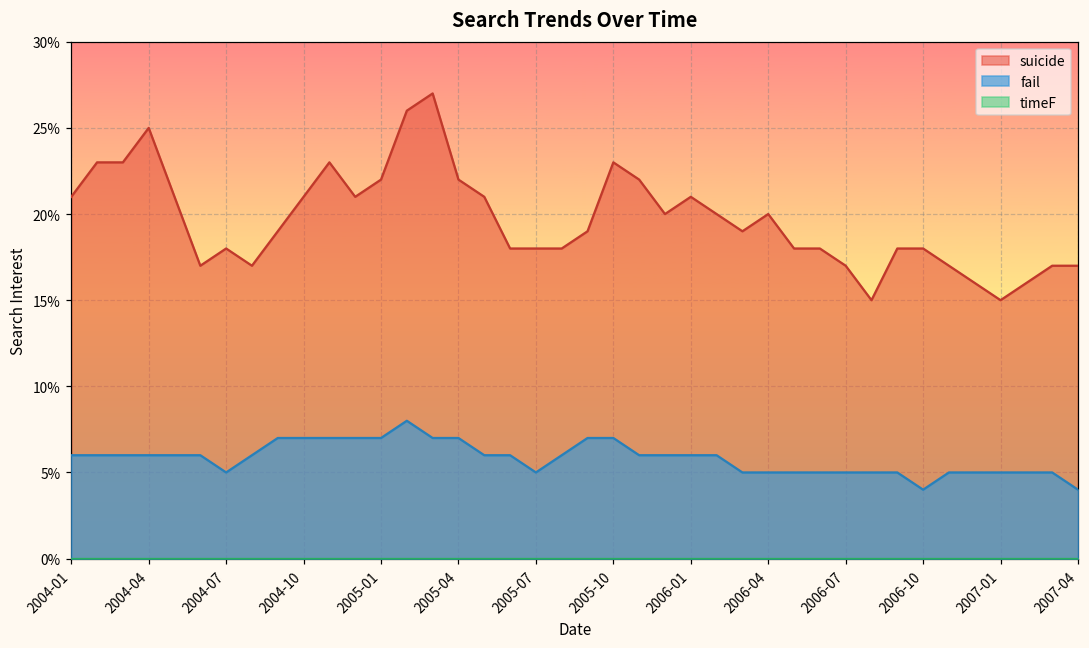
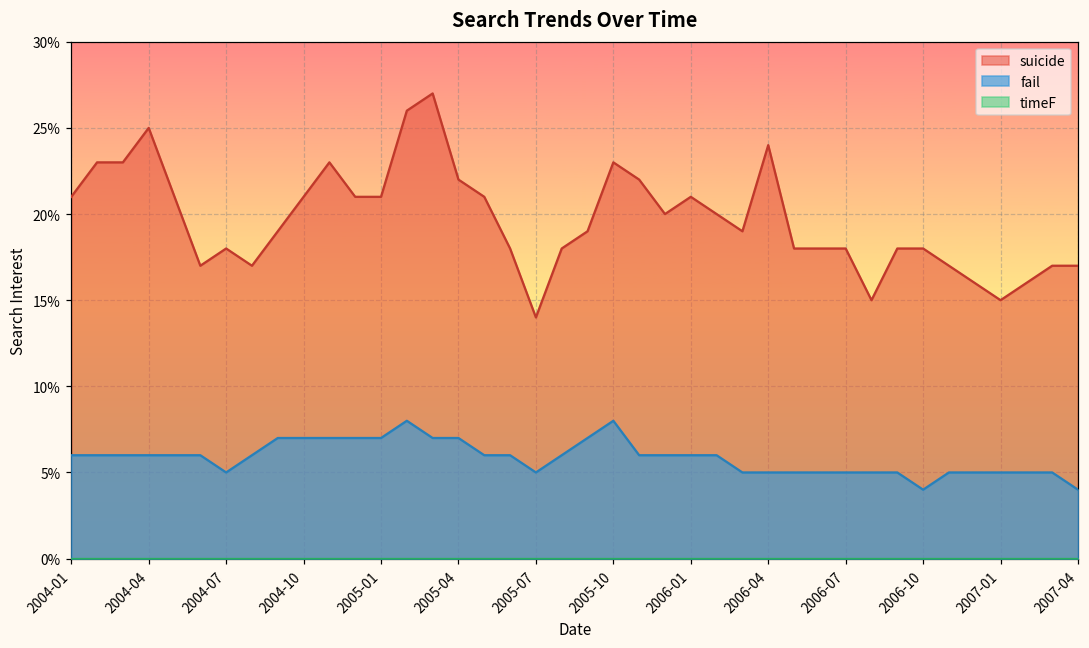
suicide, 2005-01: 22% -> 21%
suicide, 2005-07: 18% -> 14%
fail, 2005-10: 7% -> 8%
suicide, 2006-04: 20% -> 24%
suicide, 2006-07: 17% -> 18%
